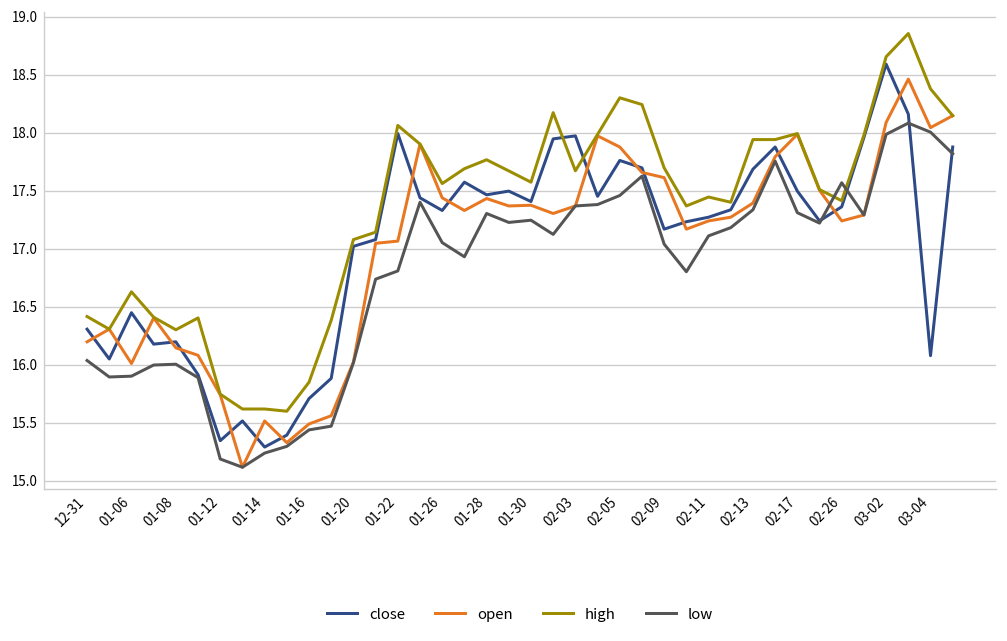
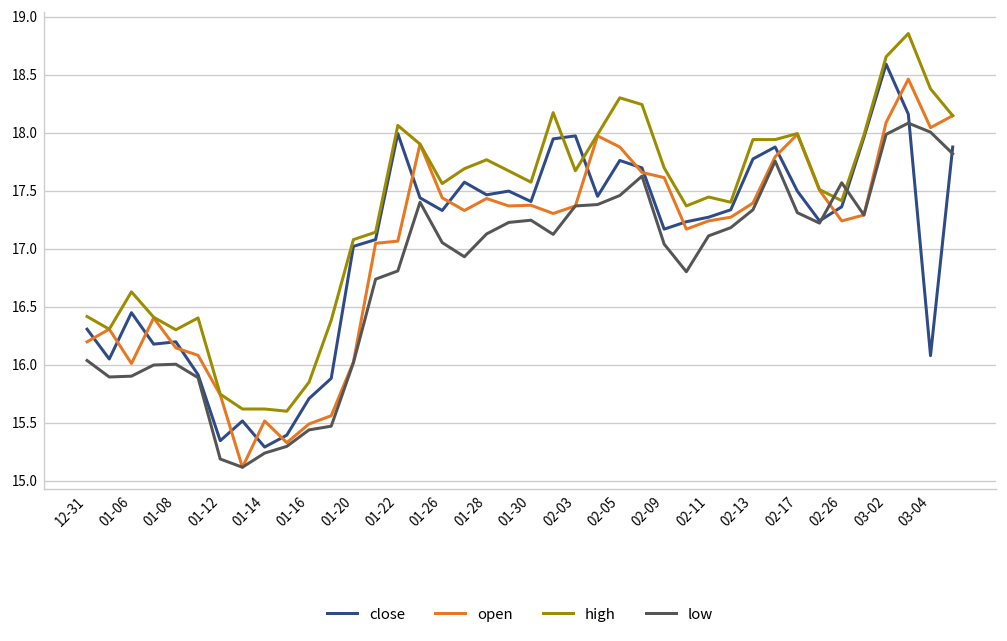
low, 01-28: 17.3 -> 17.1
close, 02-13: 17.7 -> 17.8
